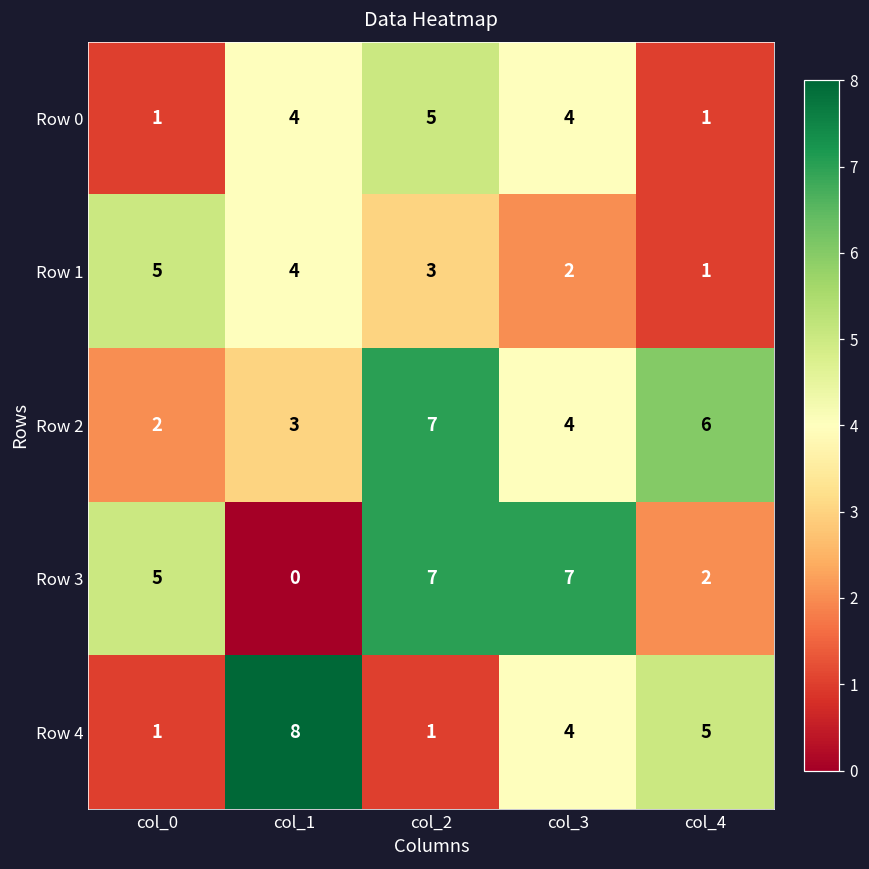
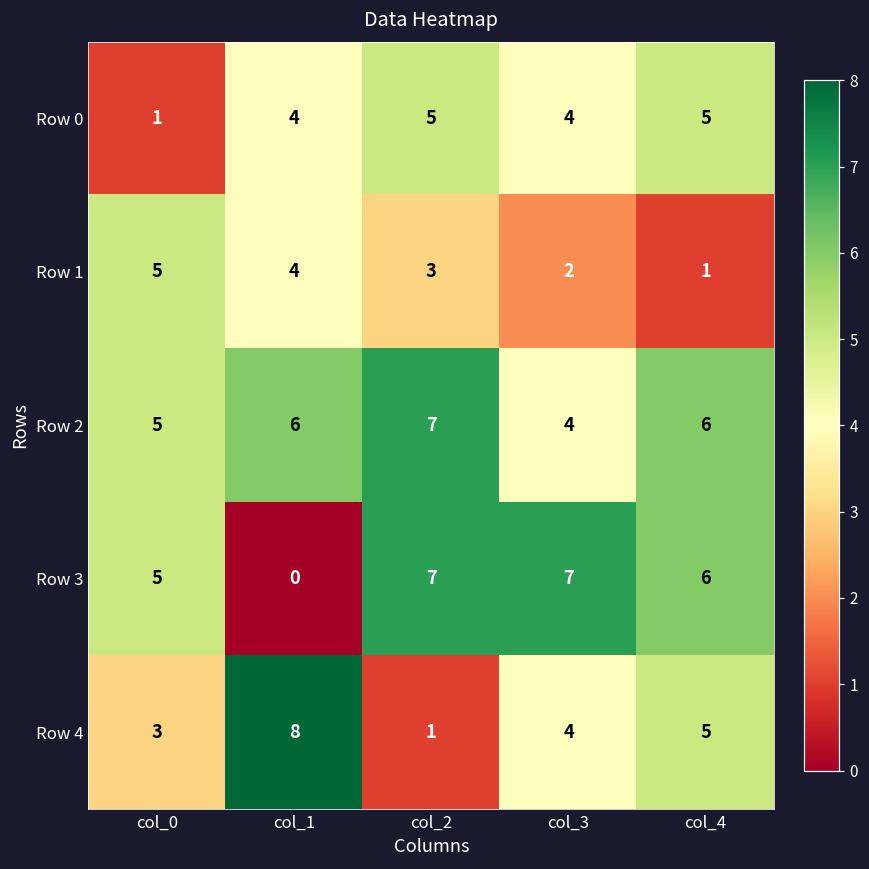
Row 0, col_4: 1 -> 5
Row 2, col_0: 2 -> 5
Row 2, col_1: 3 -> 6
Row 3, col_4: 2 -> 6
Row 4, col_0: 1 -> 3
